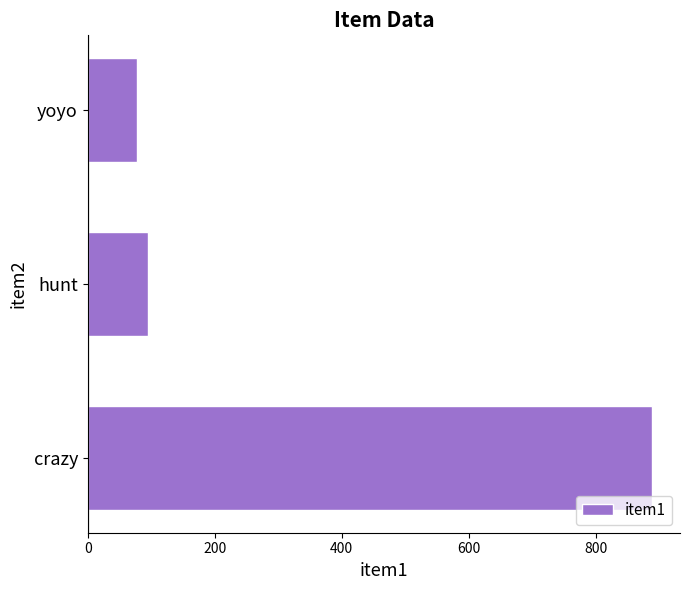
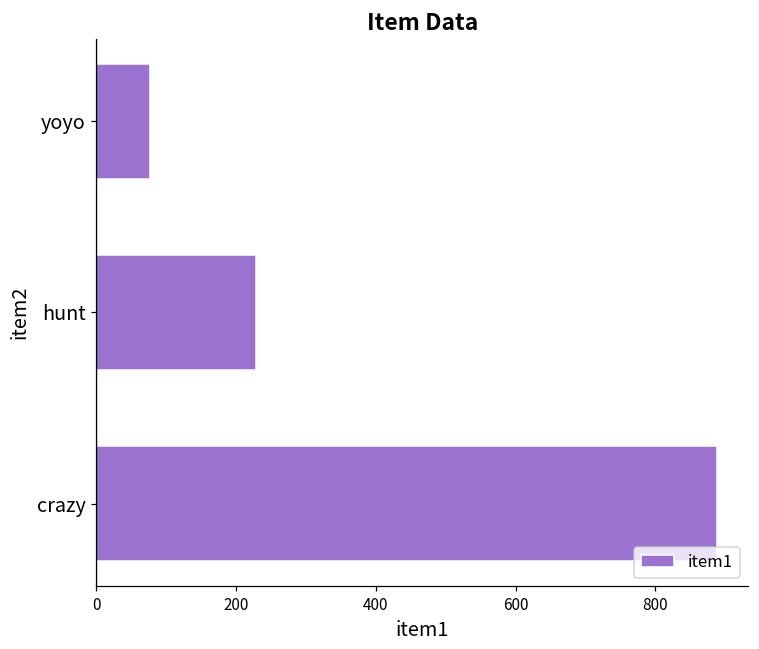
hunt: 100 -> 230
